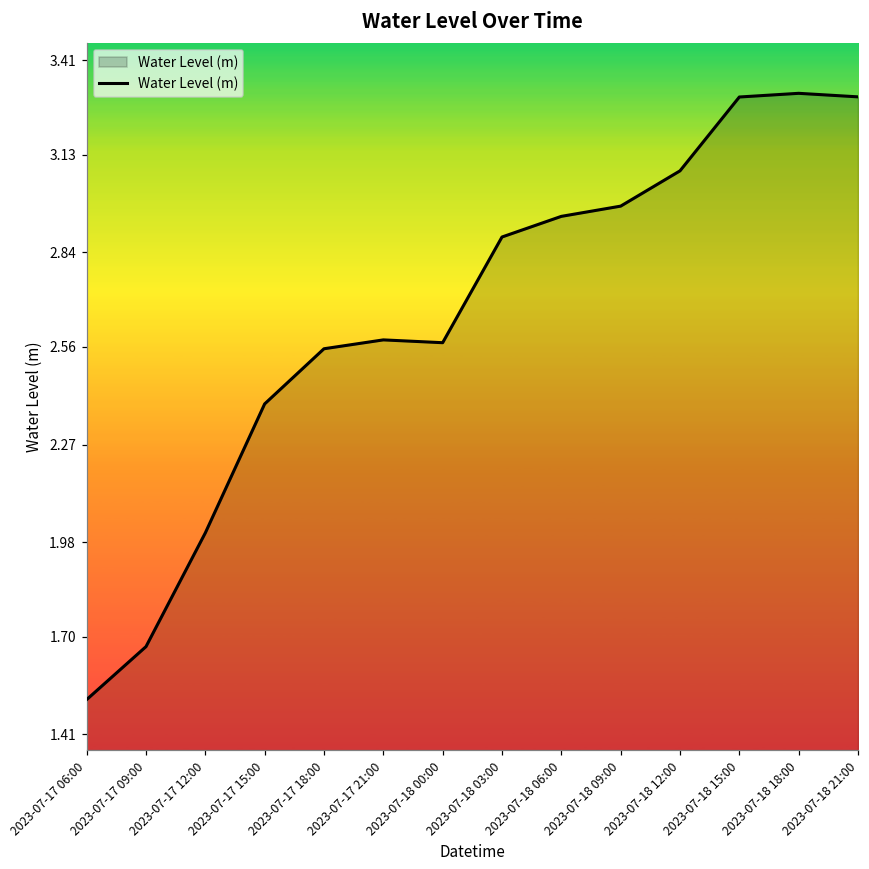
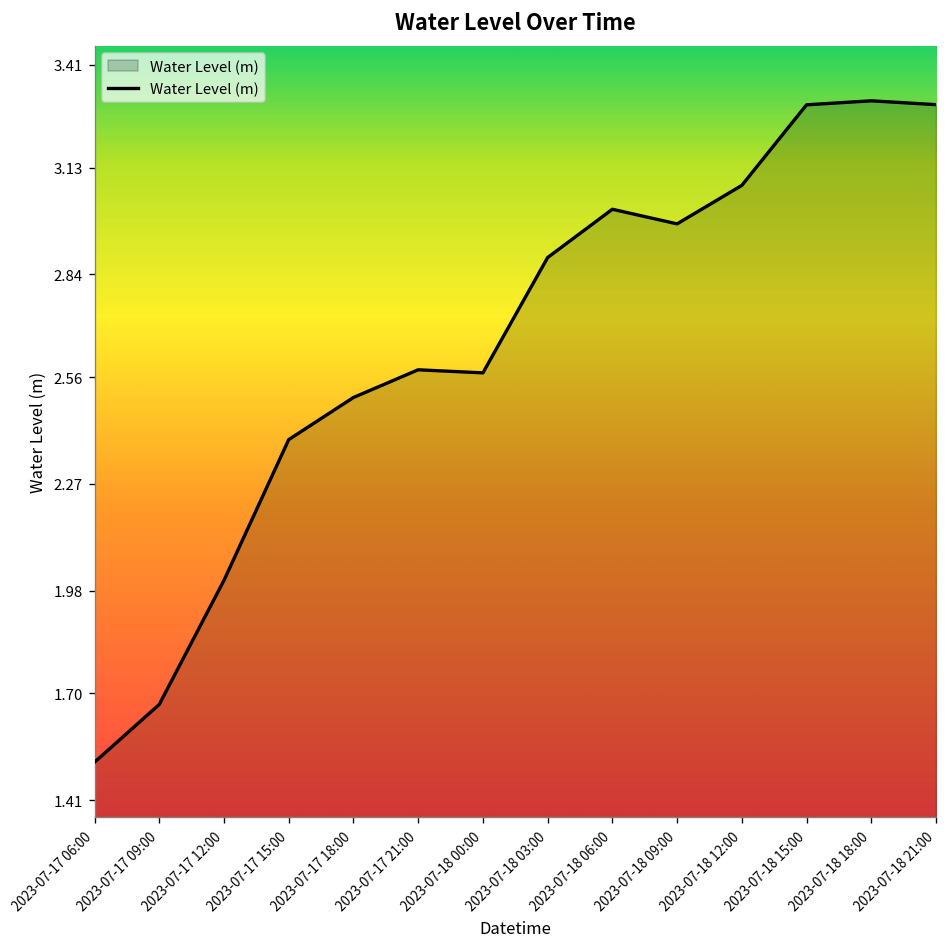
2023-07-17 18:00: 2.55 -> 2.51
2023-07-18 06:00: 2.95 -> 3.02
